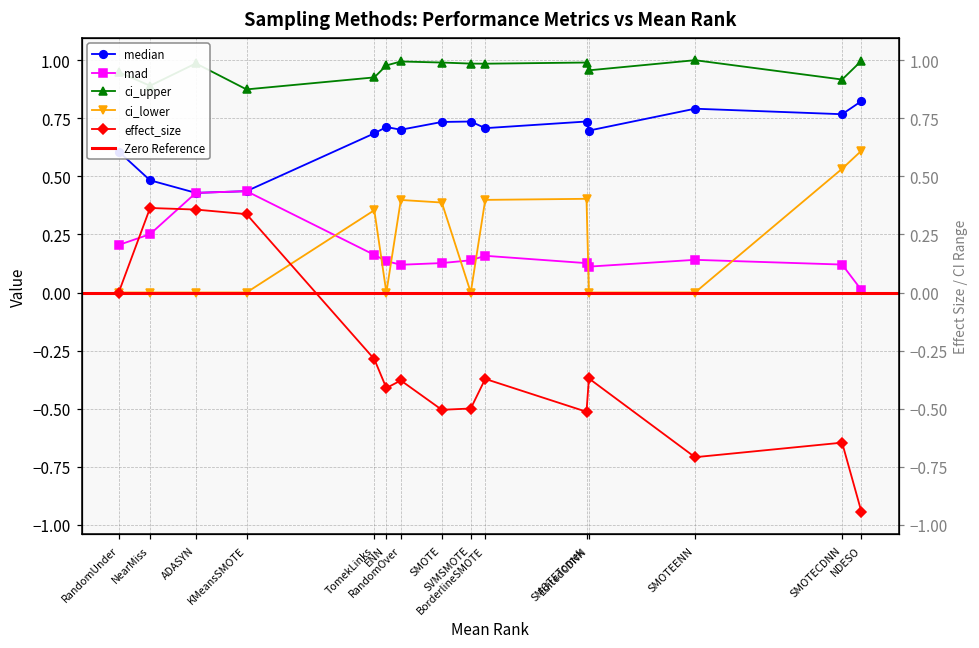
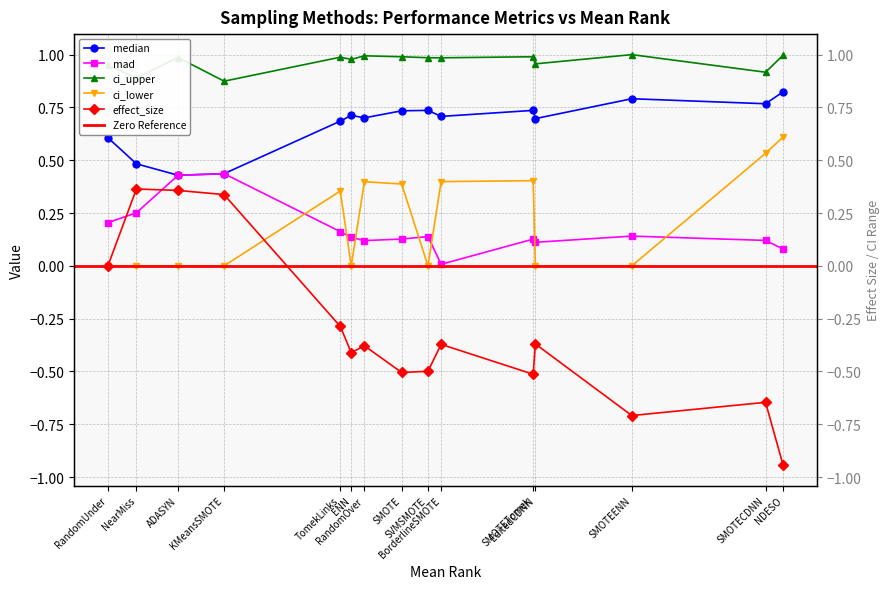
ci_upper, TomekLinks: 0.93 -> 0.99
mad, BorderlineSMOTE: 0.16 -> 0.01
mad, NDESO: 0.01 -> 0.08
